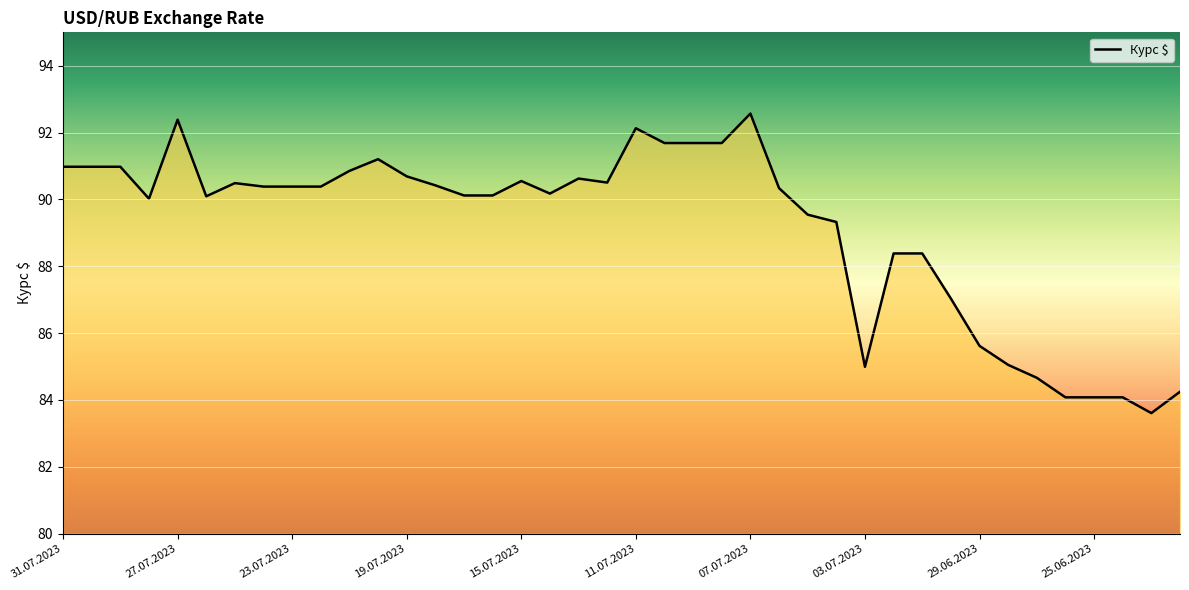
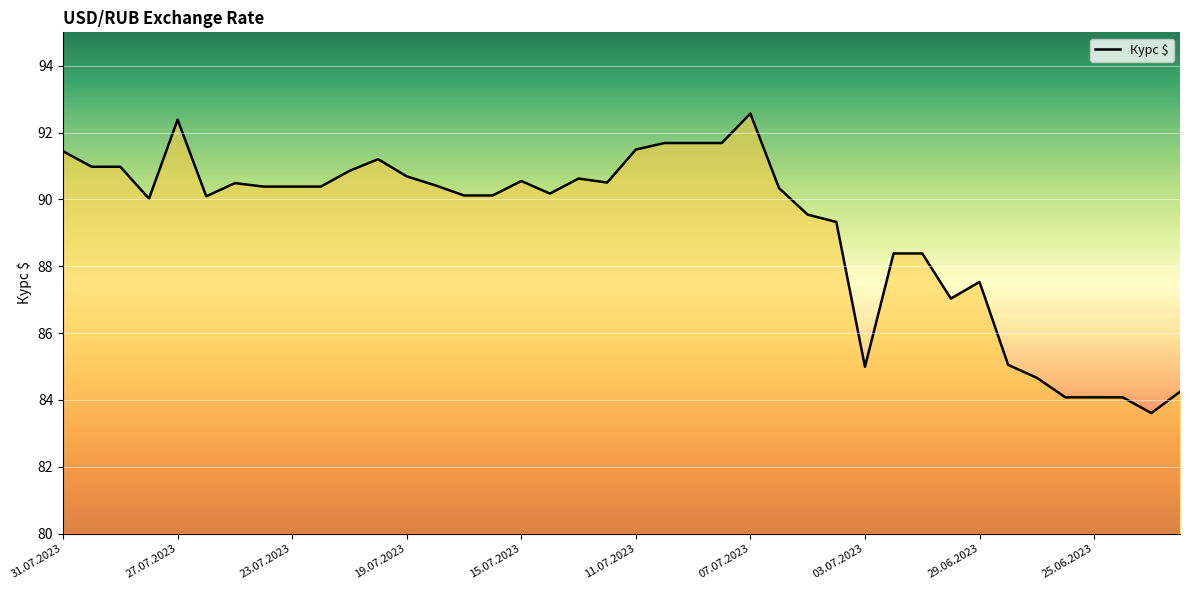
31.07.2023: 91.0 -> 91.4
11.07.2023: 92.1 -> 91.5
29.06.2023: 85.6 -> 87.5
